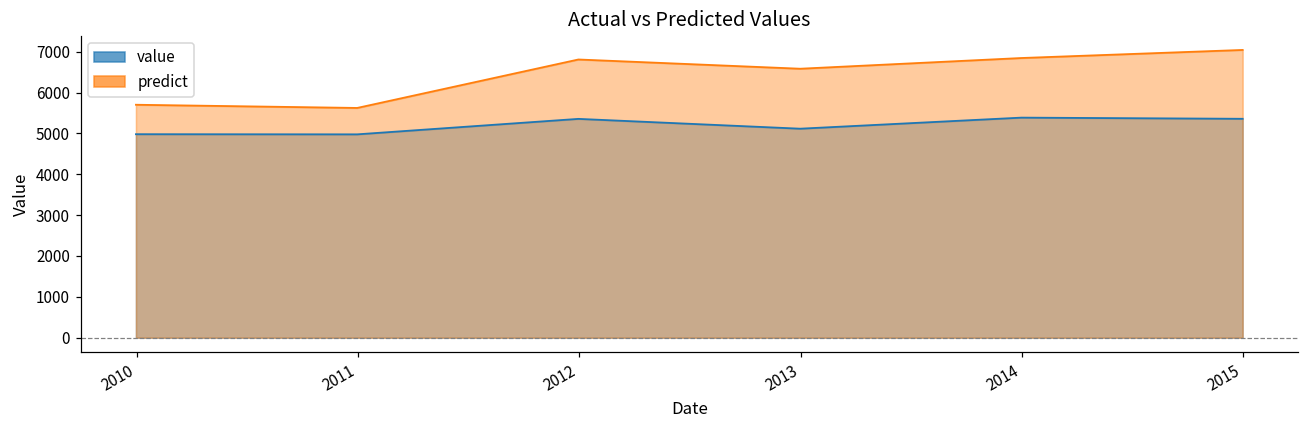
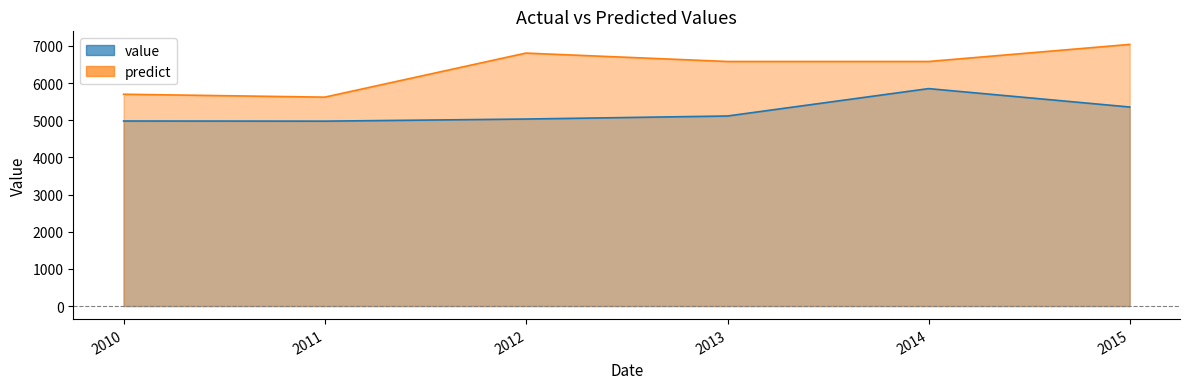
value, 2012: 5400 -> 5000
value, 2014: 5400 -> 5900
predict, 2014: 6800 -> 6600
